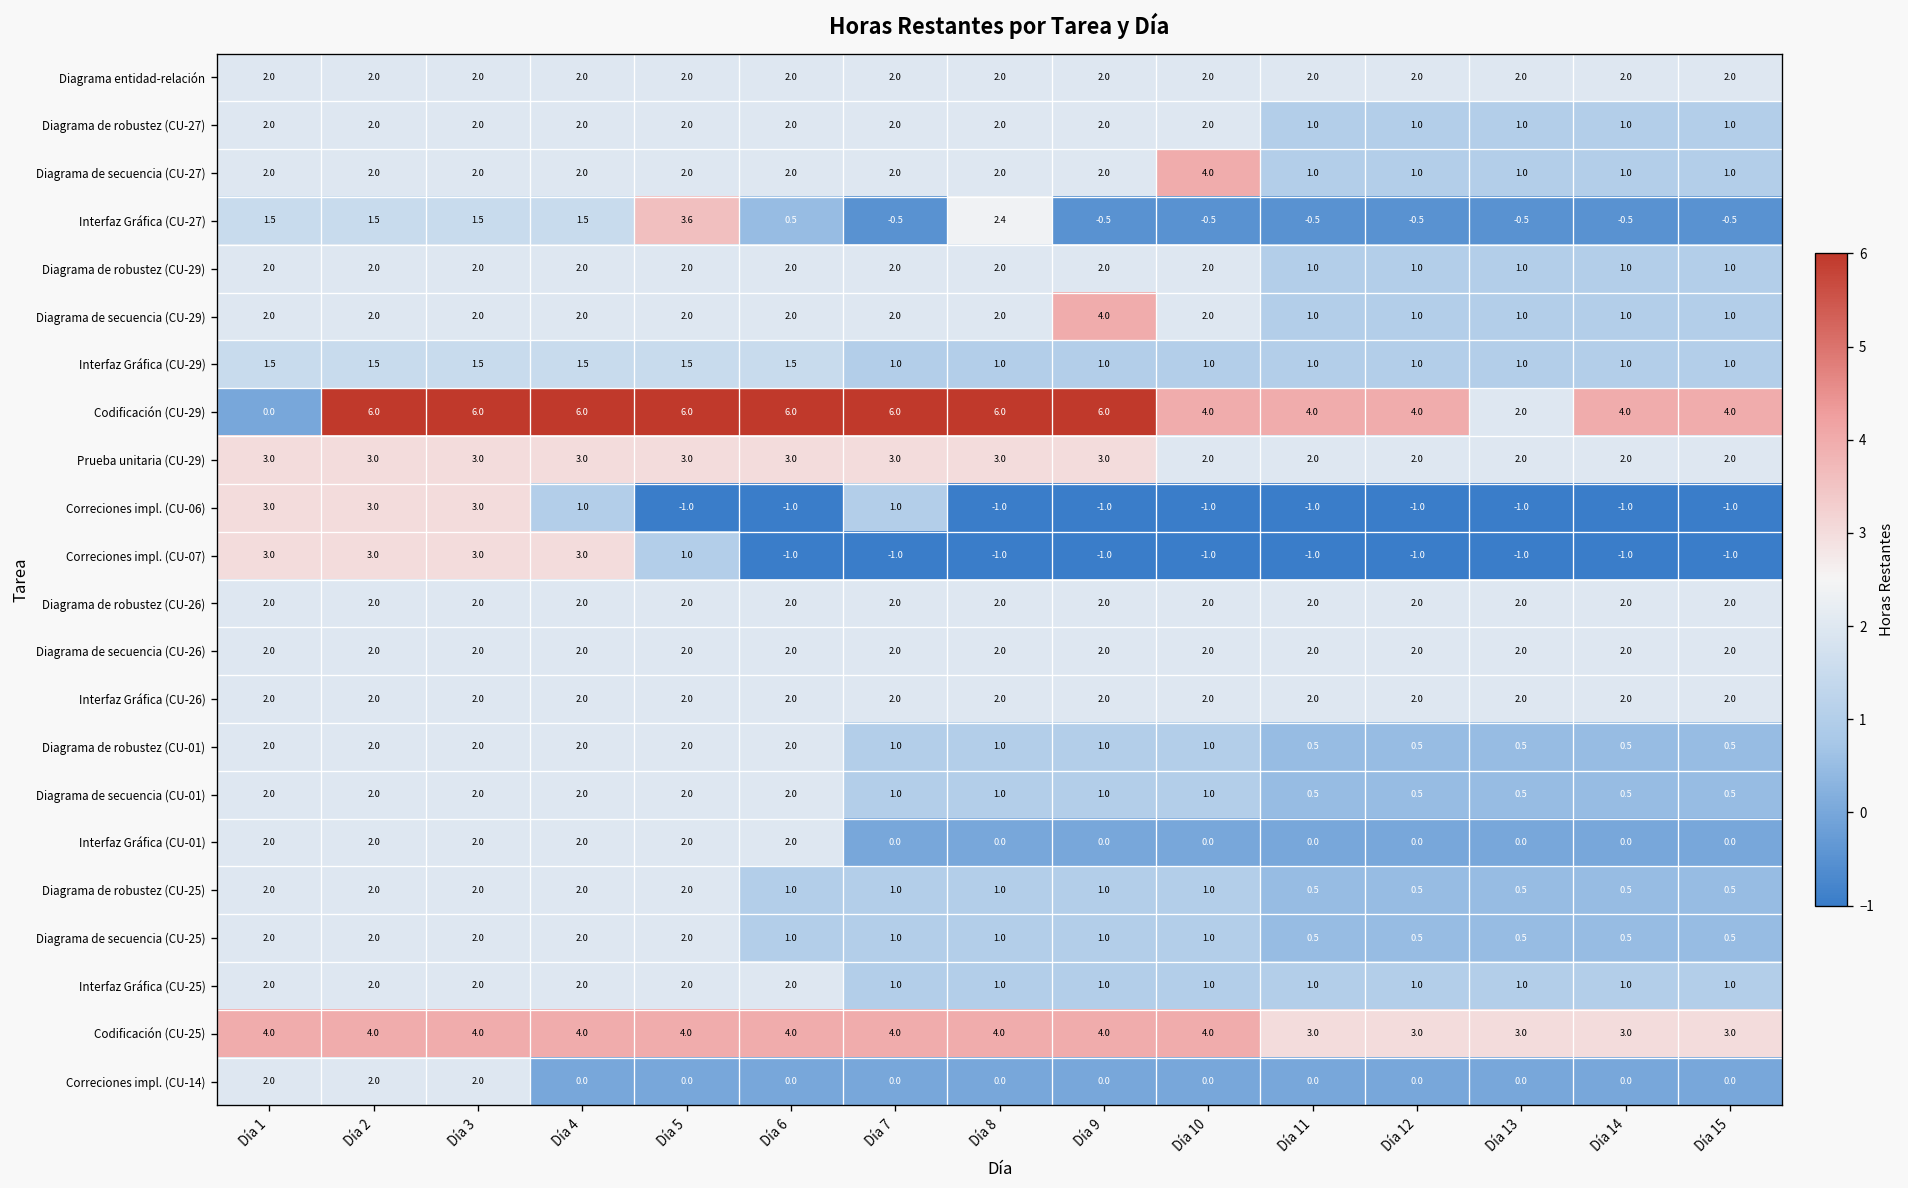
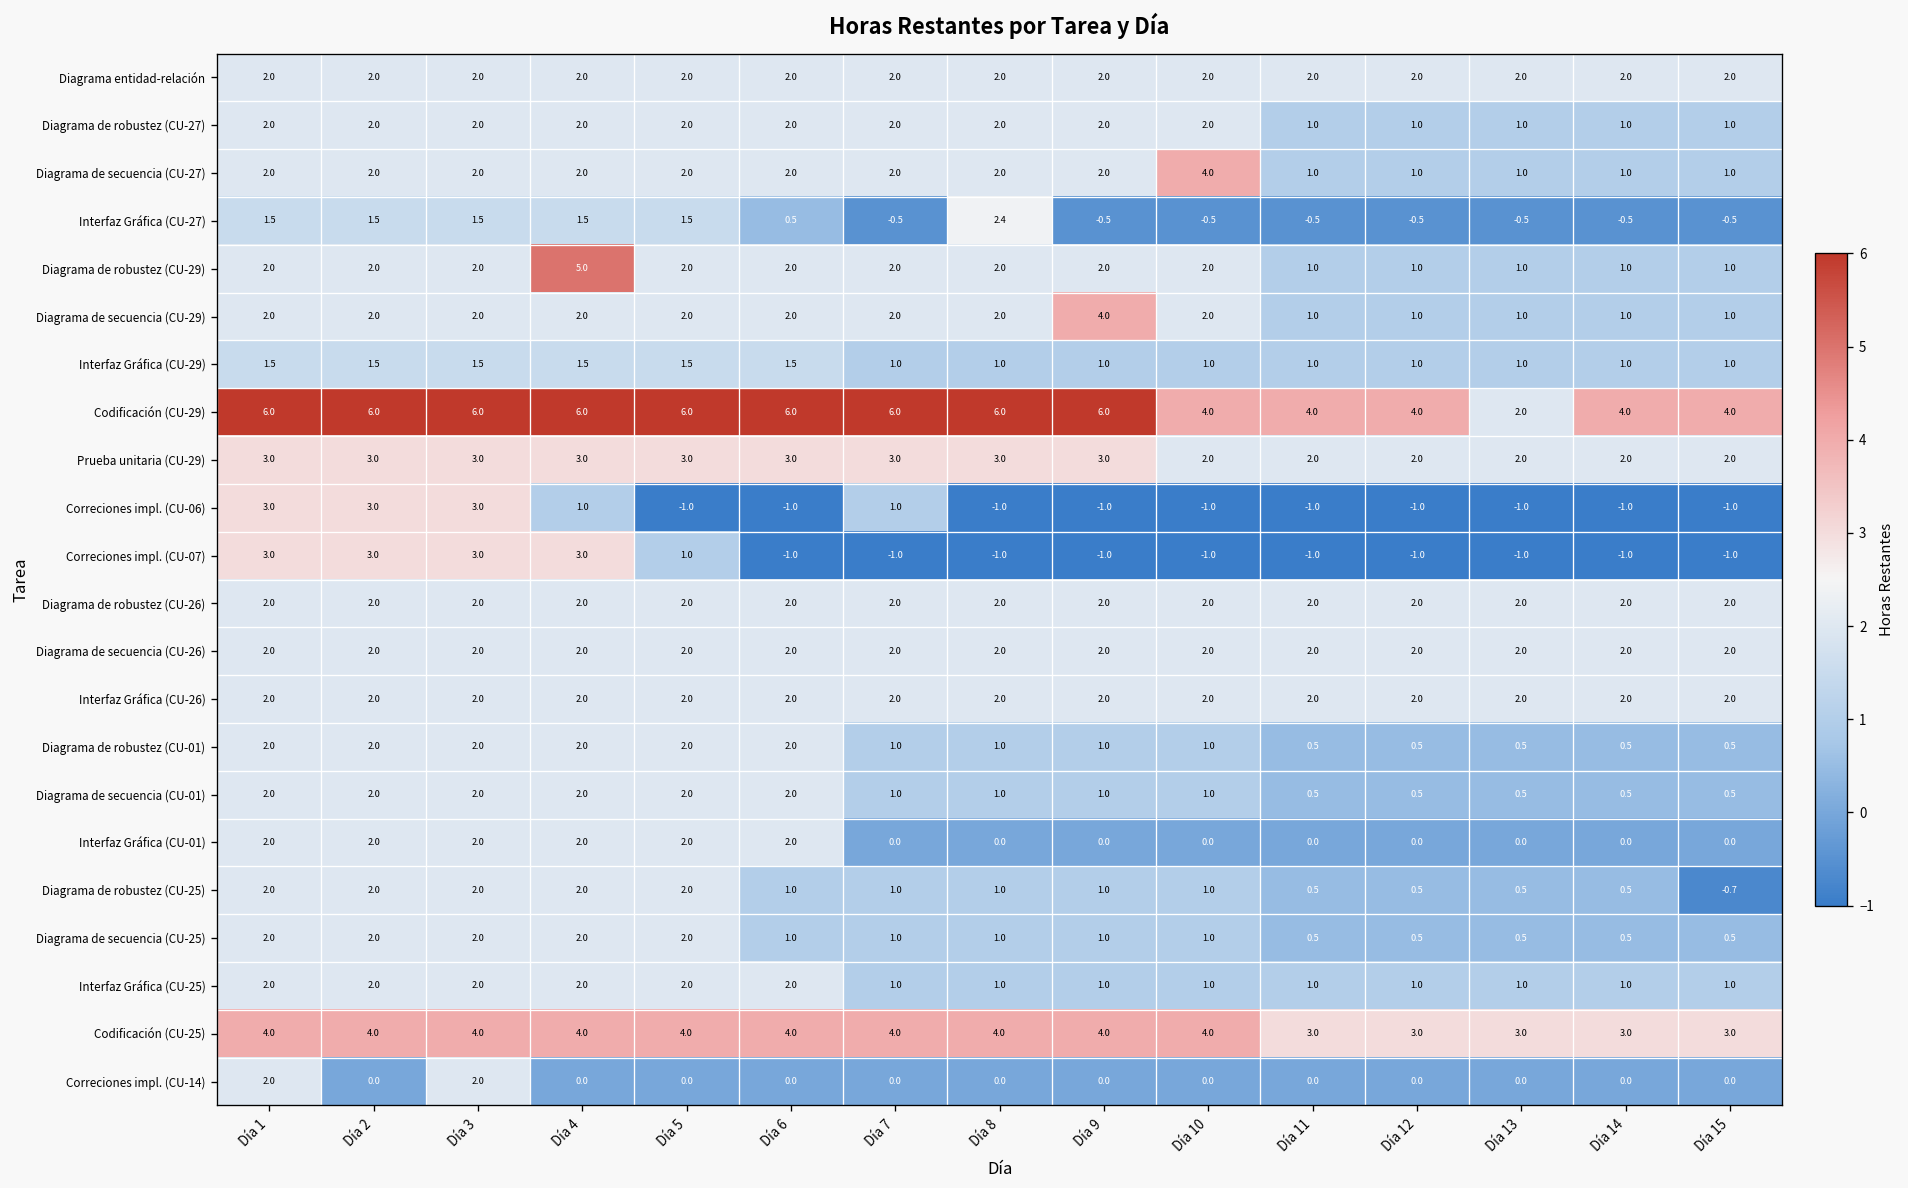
Interfaz Gráfica (CU-27), Día 5: 3.6 -> 1.5
Diagrama de robustez (CU-29), Día 4: 2.0 -> 5.0
Codificación (CU-29), Día 1: 0.0 -> 6.0
Diagrama de robustez (CU-25), Día 15: 0.5 -> -0.7
Correciones impl. (CU-14), Día 2: 2.0 -> 0.0
